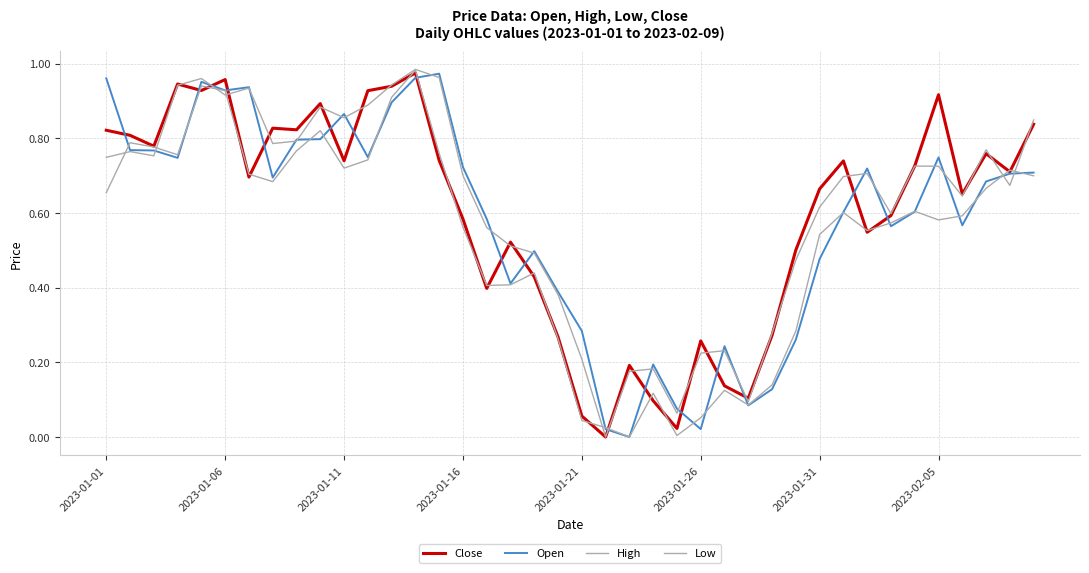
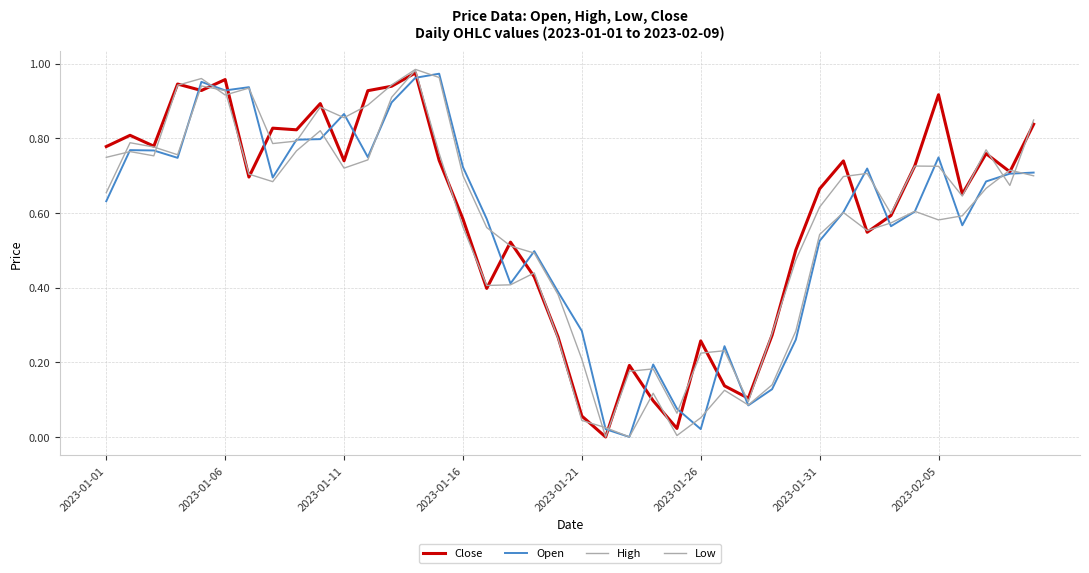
Close, 2023-01-01: 0.82 -> 0.78
Open, 2023-01-01: 0.96 -> 0.63
Open, 2023-01-31: 0.48 -> 0.53
